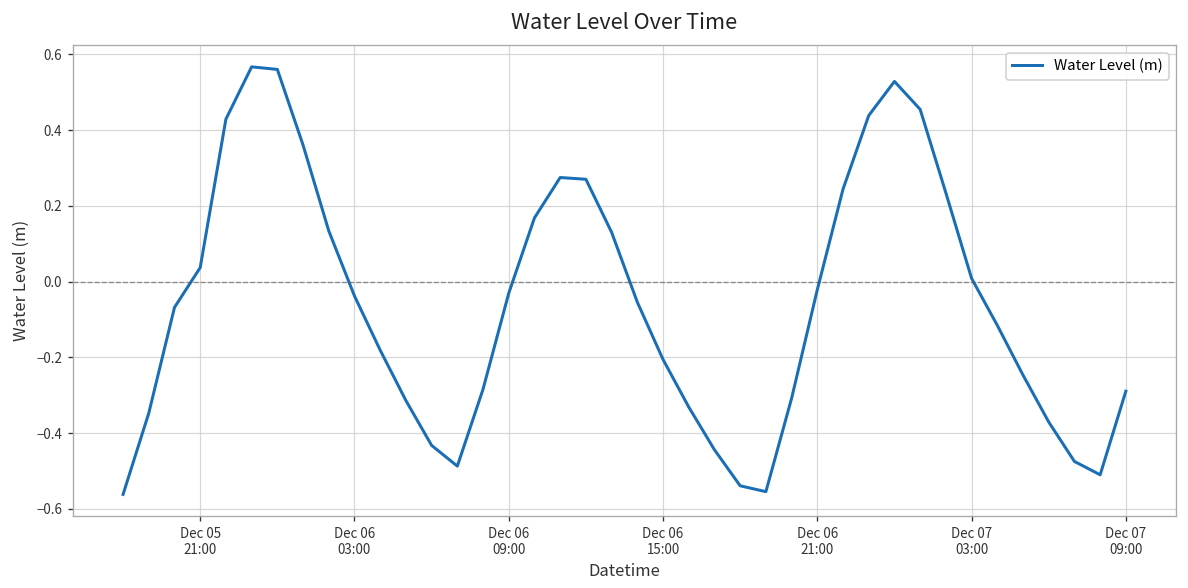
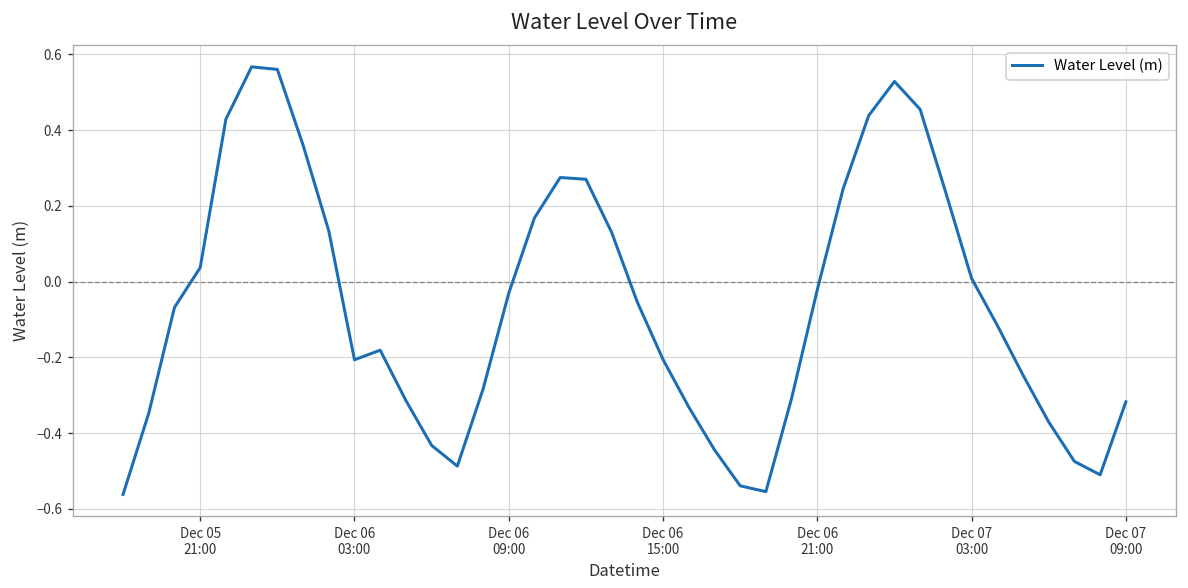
Dec 06 03:00: -0.04 -> -0.21
Dec 07 09:00: -0.29 -> -0.32
